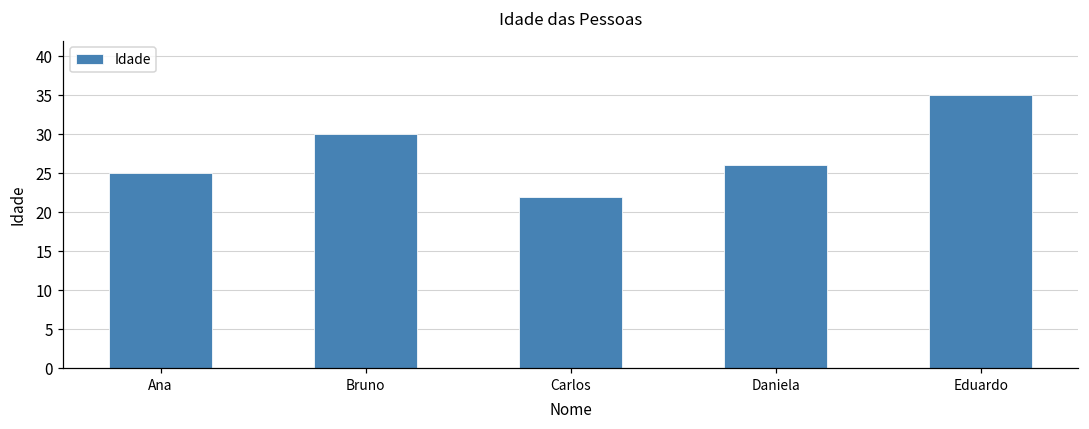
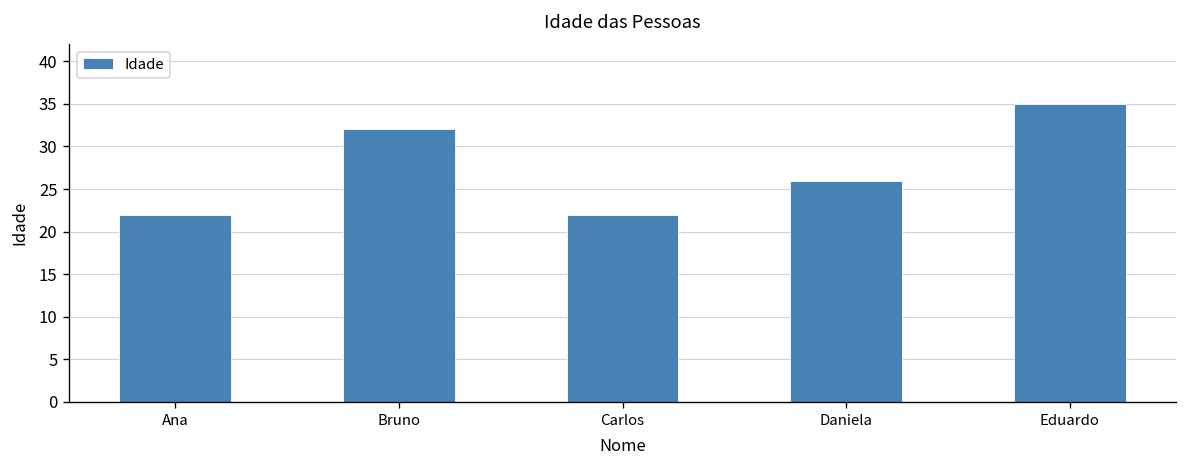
Ana: 25 -> 22
Bruno: 30 -> 32
